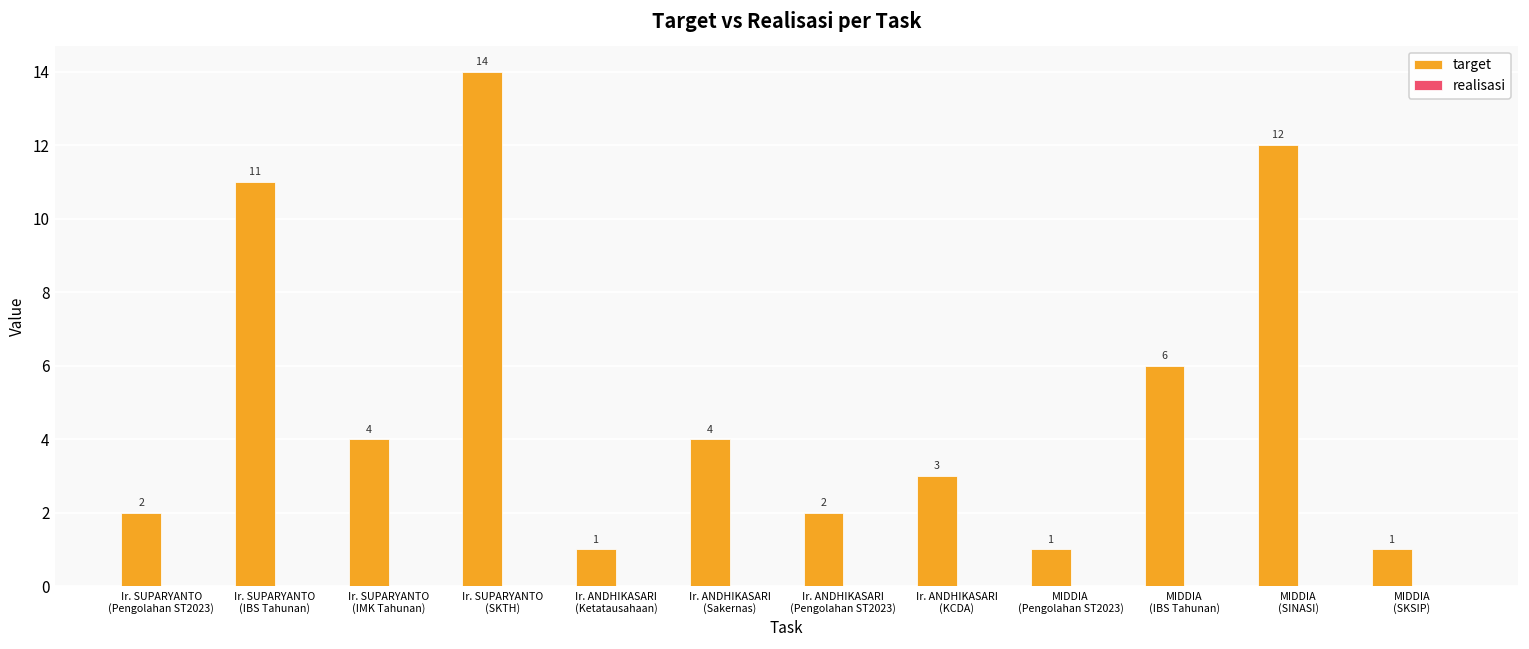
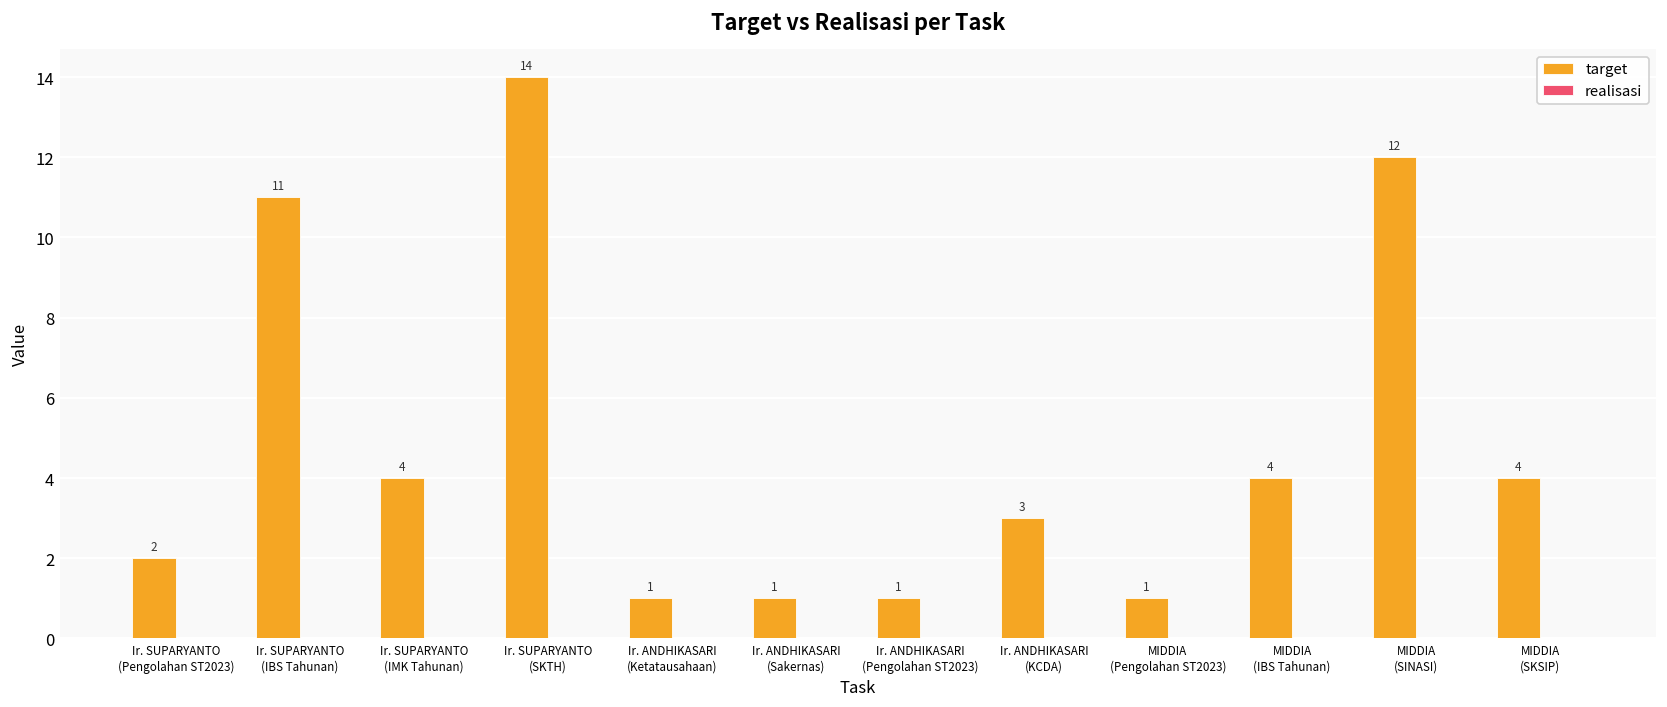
target, Ir. ANDHIKASARI (Sakernas): 4 -> 1
target, Ir. ANDHIKASARI (Pengolahan ST2023): 2 -> 1
target, MIDDIA (IBS Tahunan): 6 -> 4
target, MIDDIA (SKSIP): 1 -> 4
